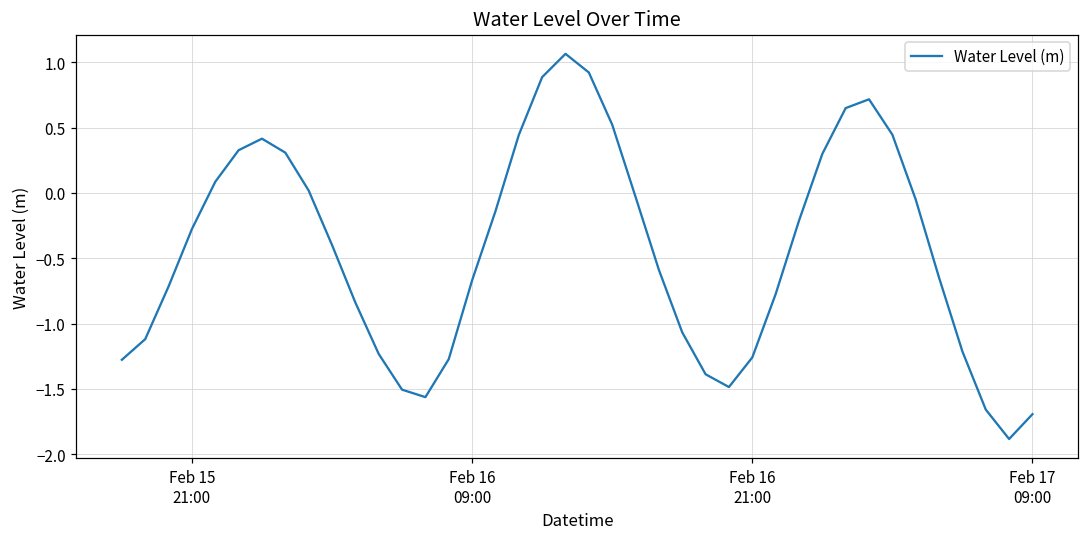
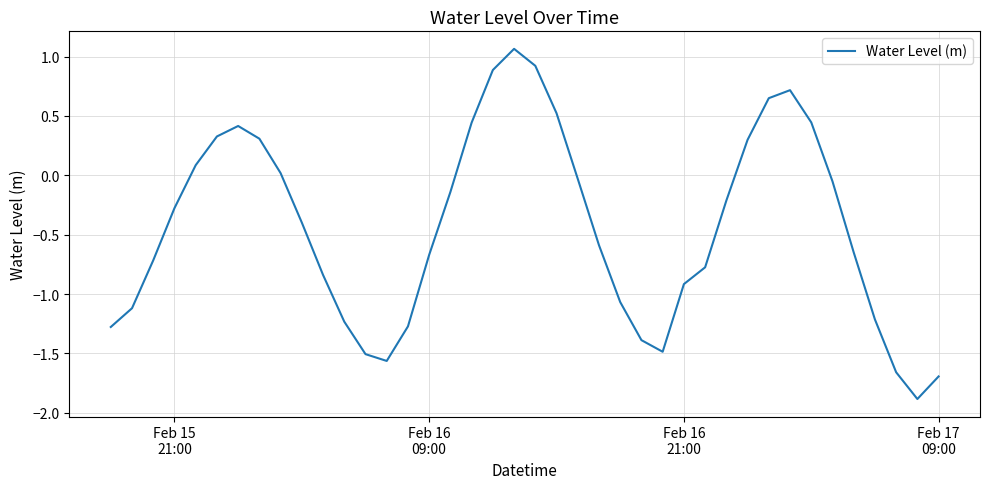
Feb 16 21:00: -1.26 -> -0.92
